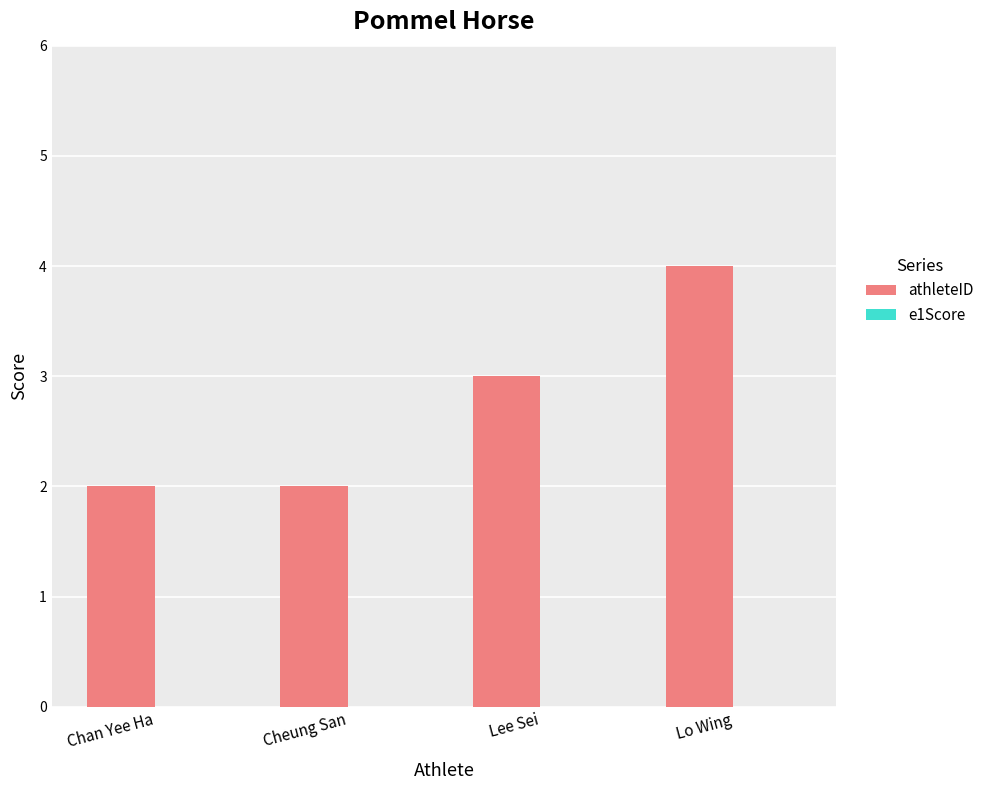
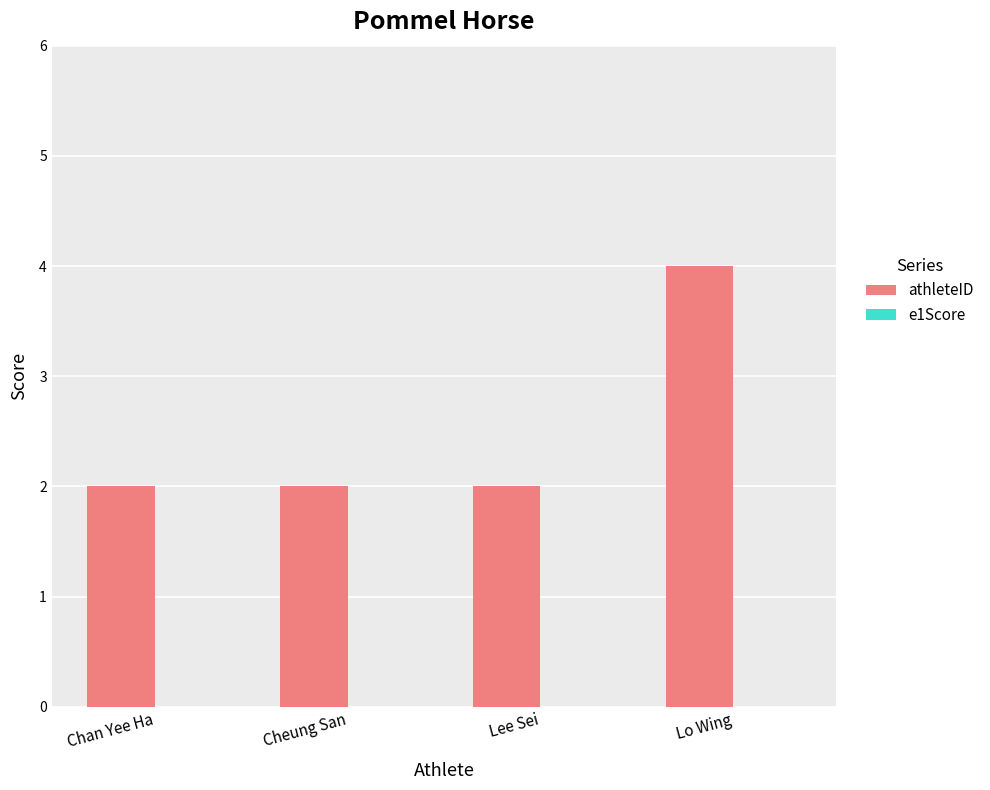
athleteID, Lee Sei: 3 -> 2
